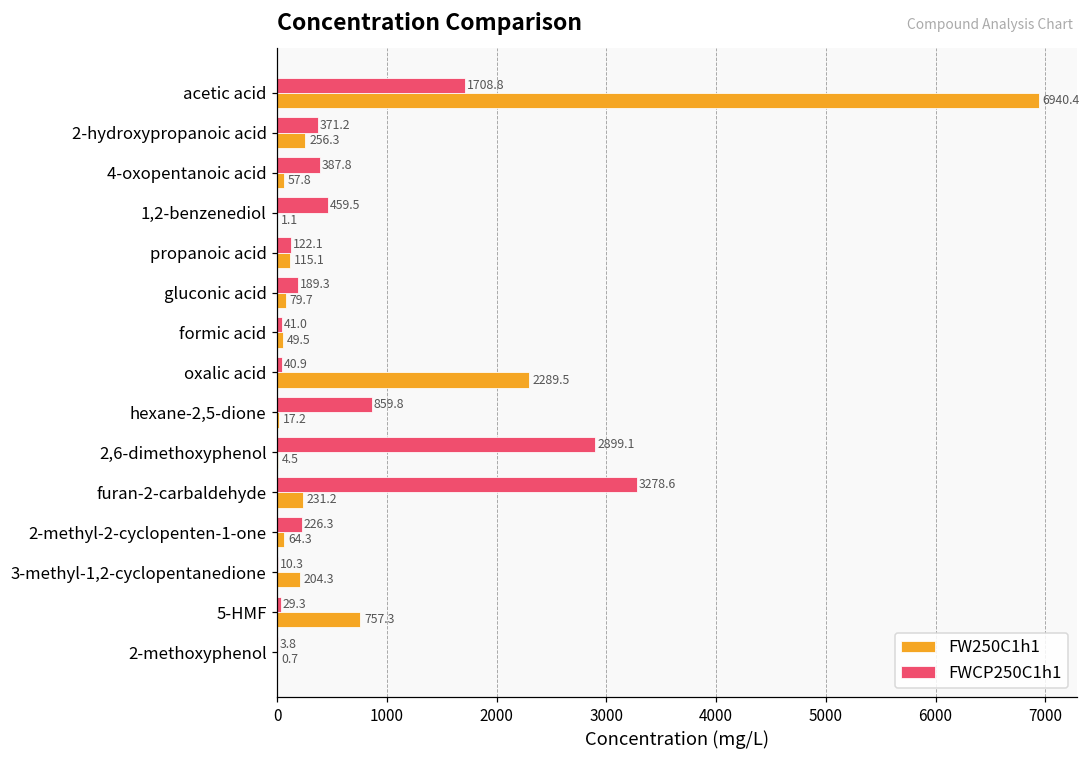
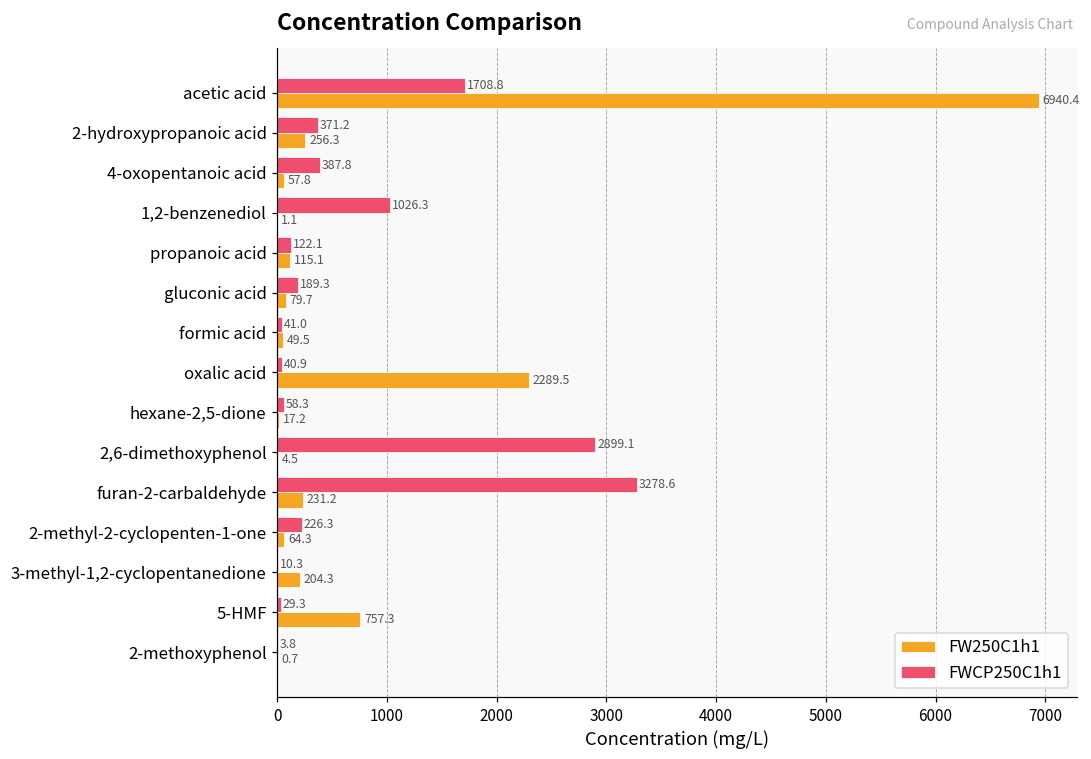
FWCP250C1h1, 1,2-benzenediol: 459.5 -> 1026.3
FWCP250C1h1, hexane-2,5-dione: 859.8 -> 58.3
